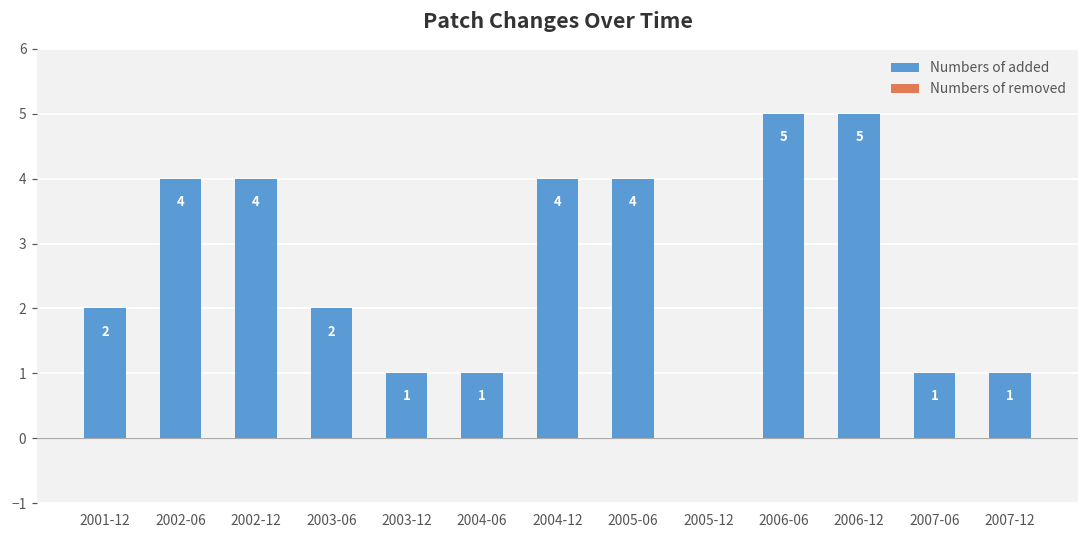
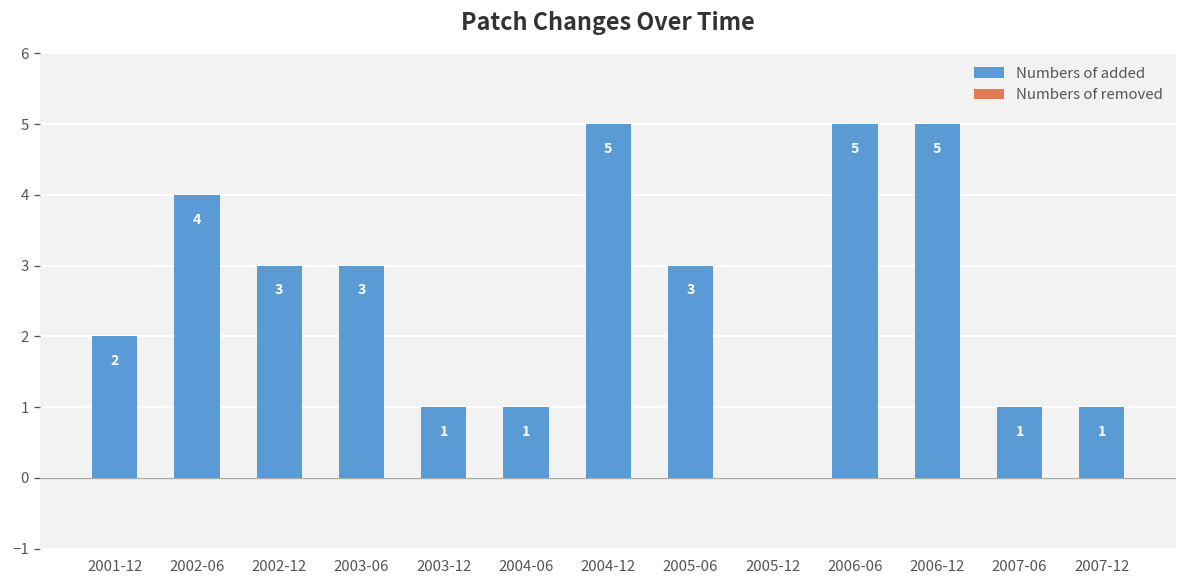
Numbers of added, 2002-12: 4 -> 3
Numbers of added, 2003-06: 2 -> 3
Numbers of added, 2004-12: 4 -> 5
Numbers of added, 2005-06: 4 -> 3
